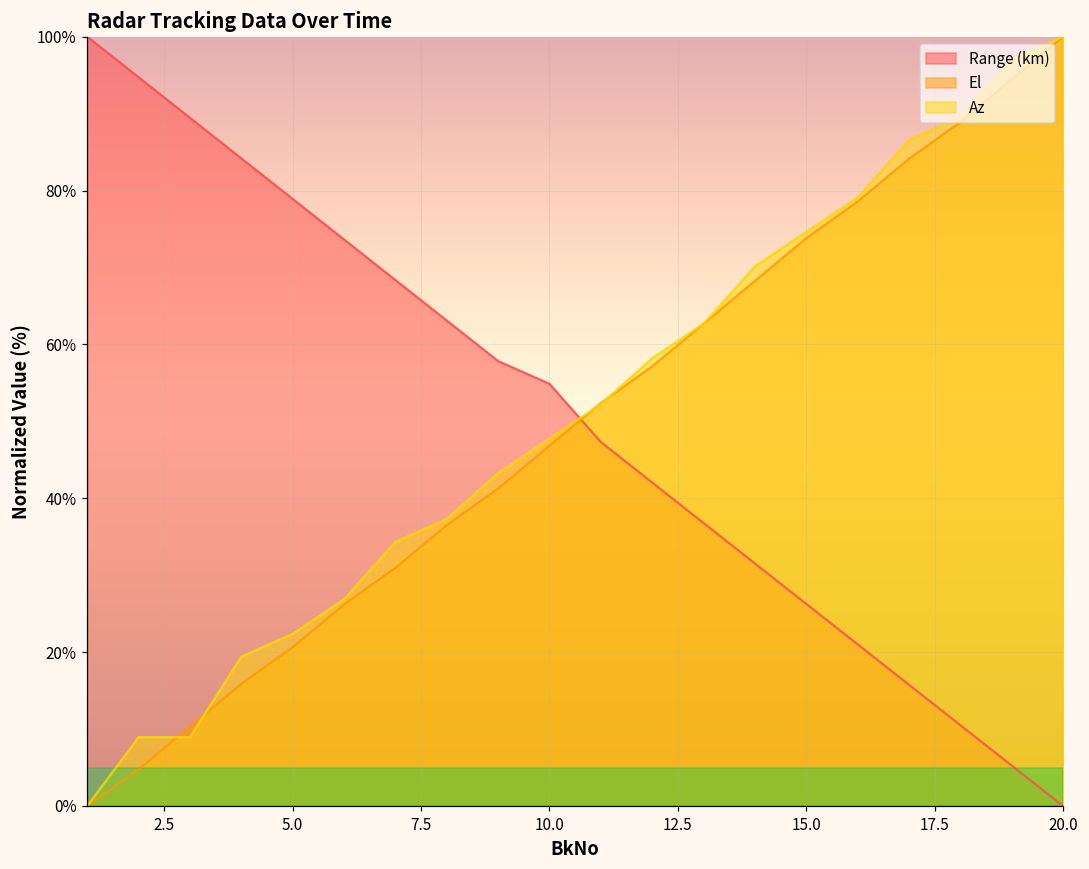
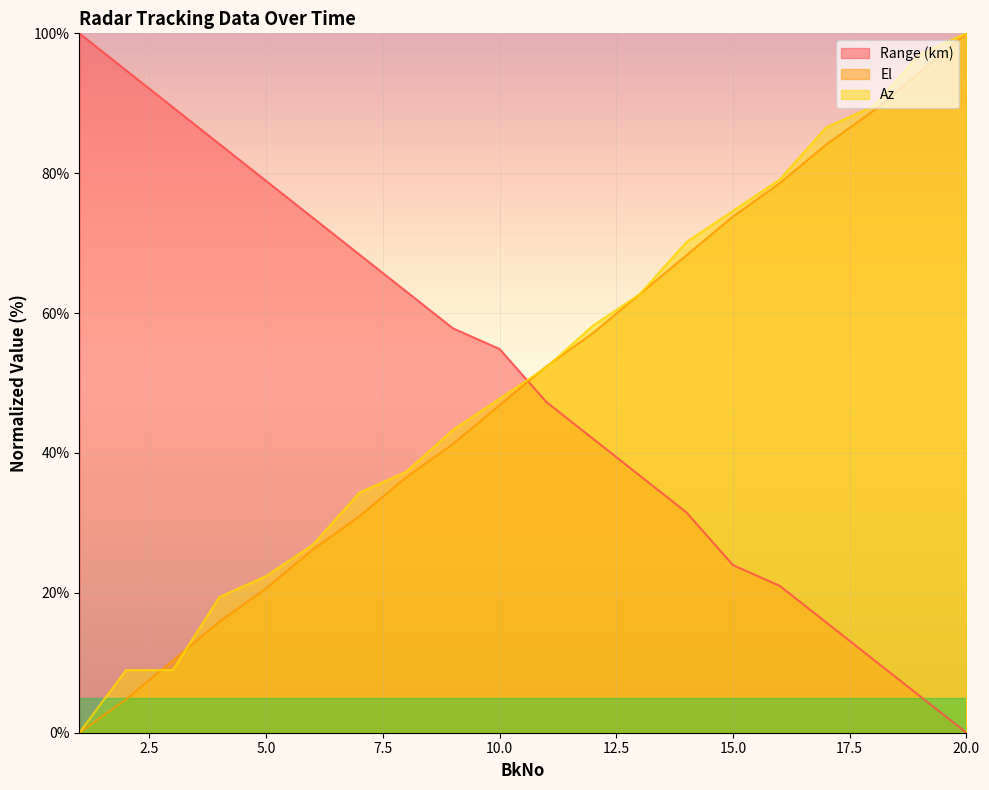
Range (km), 15.0: 26% -> 24%
